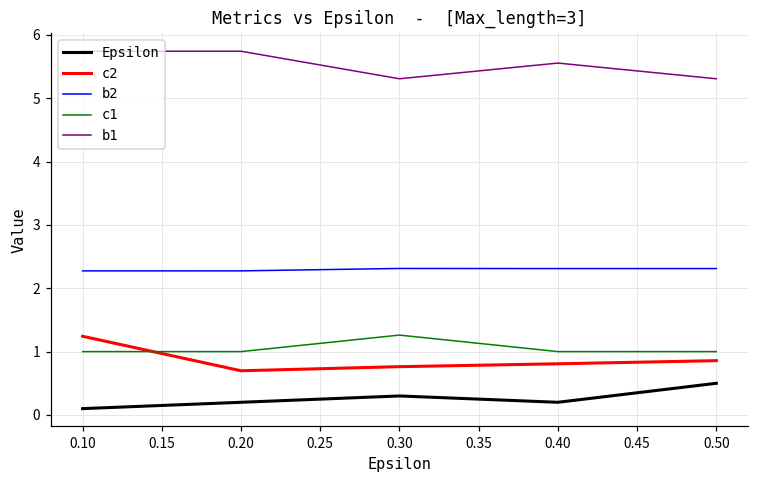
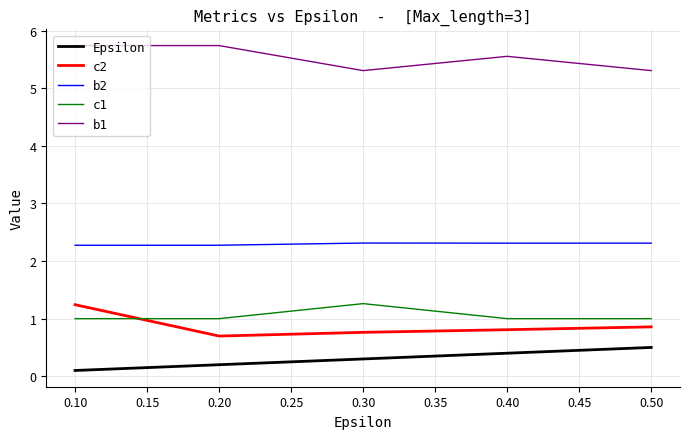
Epsilon, 0.40: 0.2 -> 0.4
